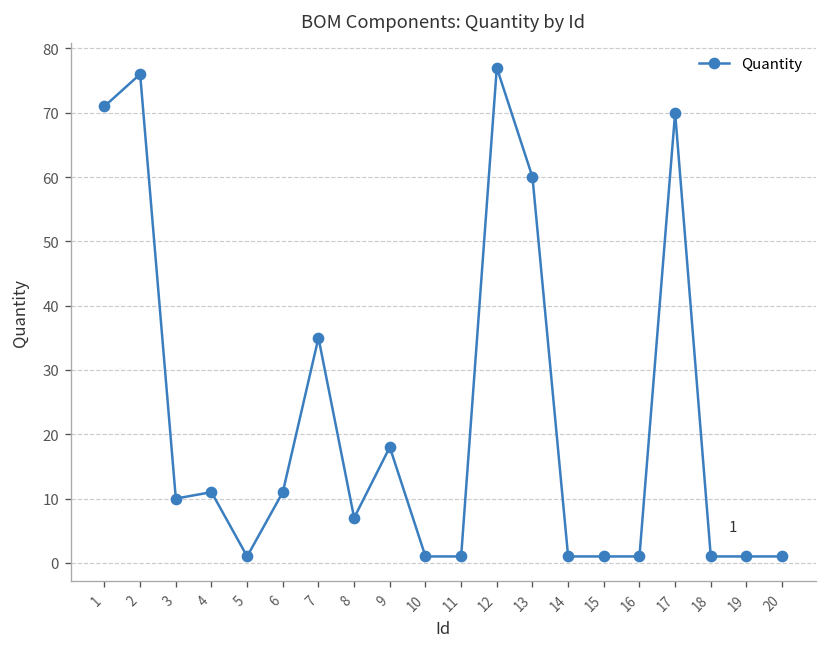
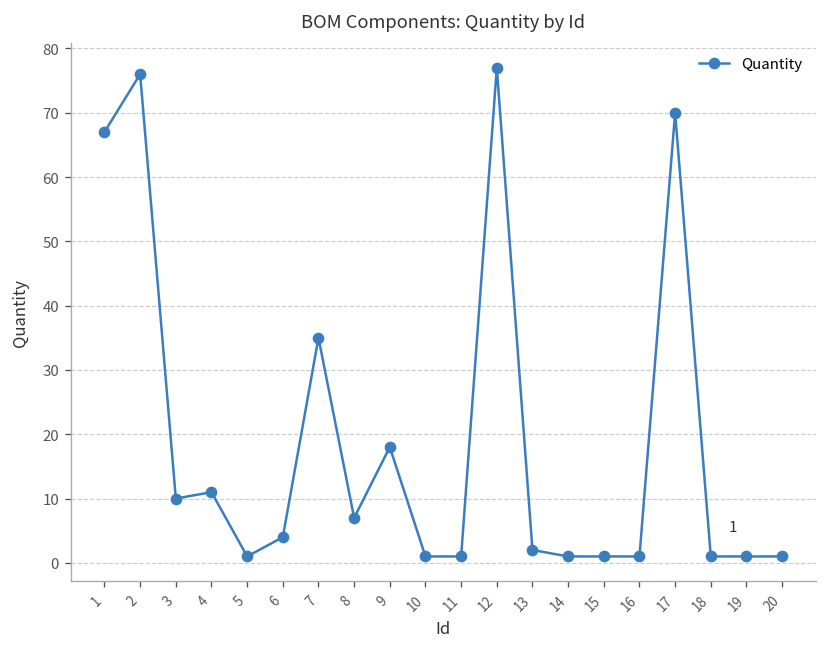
1: 71 -> 67
6: 11 -> 4
13: 60 -> 2
